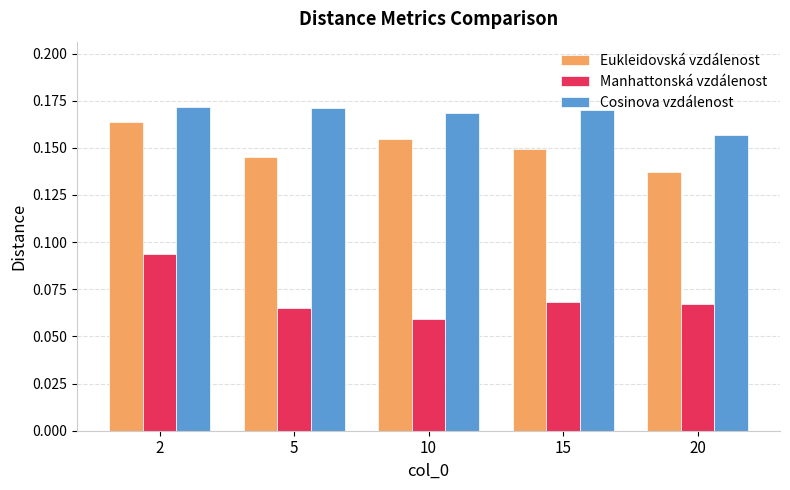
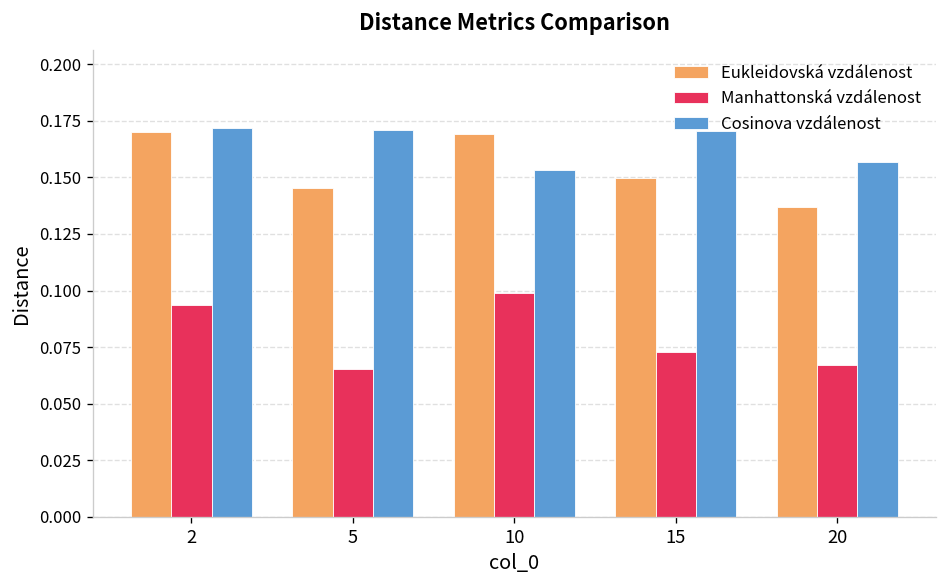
Eukleidovská vzdálenost, 2: 0.164 -> 0.170
Eukleidovská vzdálenost, 10: 0.155 -> 0.169
Manhattonská vzdálenost, 10: 0.059 -> 0.099
Cosinova vzdálenost, 10: 0.169 -> 0.153
Manhattonská vzdálenost, 15: 0.068 -> 0.073
